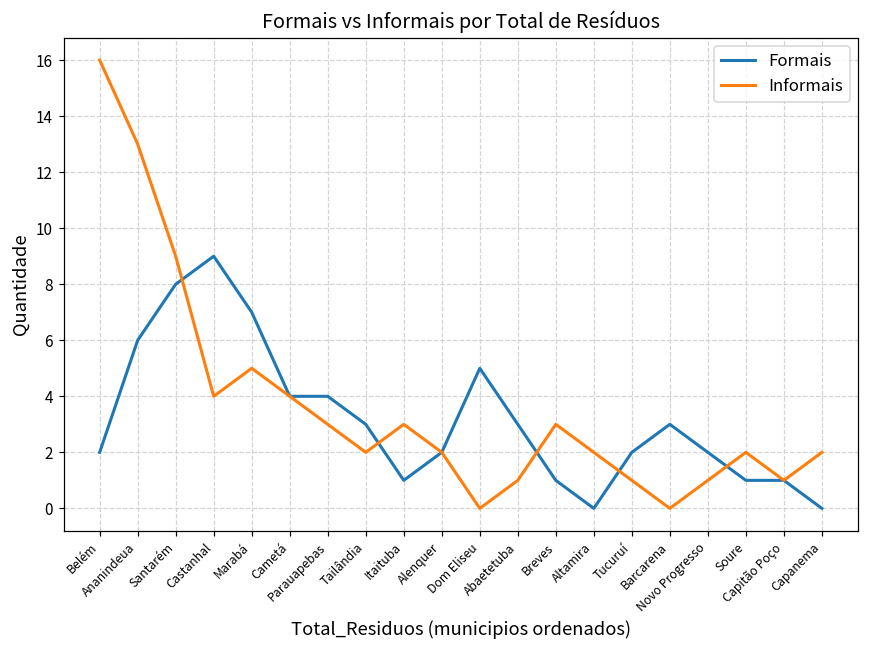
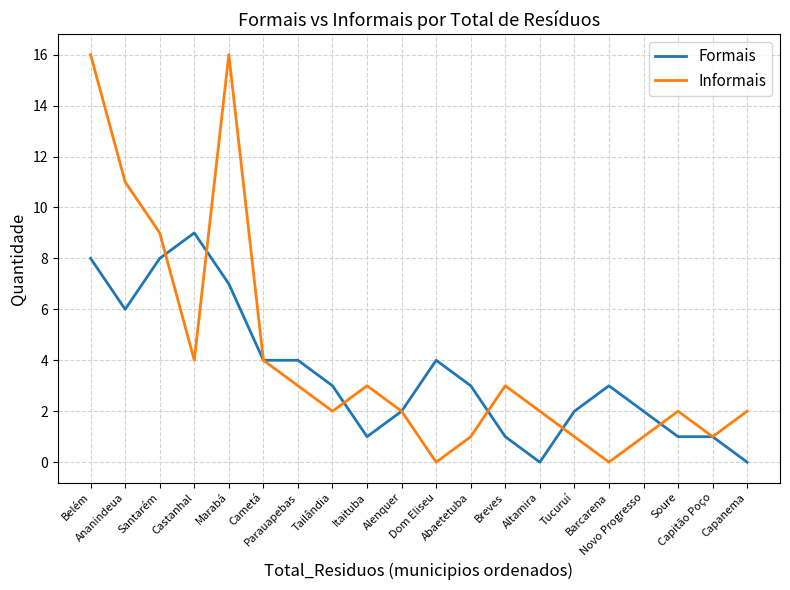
Formais, Belém: 2 -> 8
Informais, Ananindeua: 13 -> 11
Informais, Marabá: 5 -> 16
Formais, Dom Eliseu: 5 -> 4
